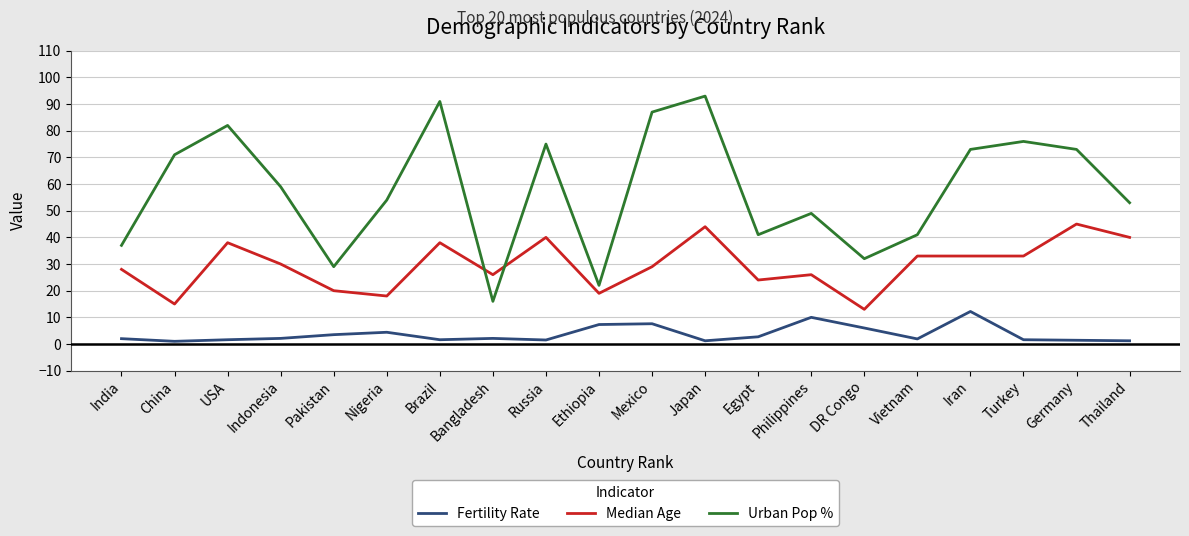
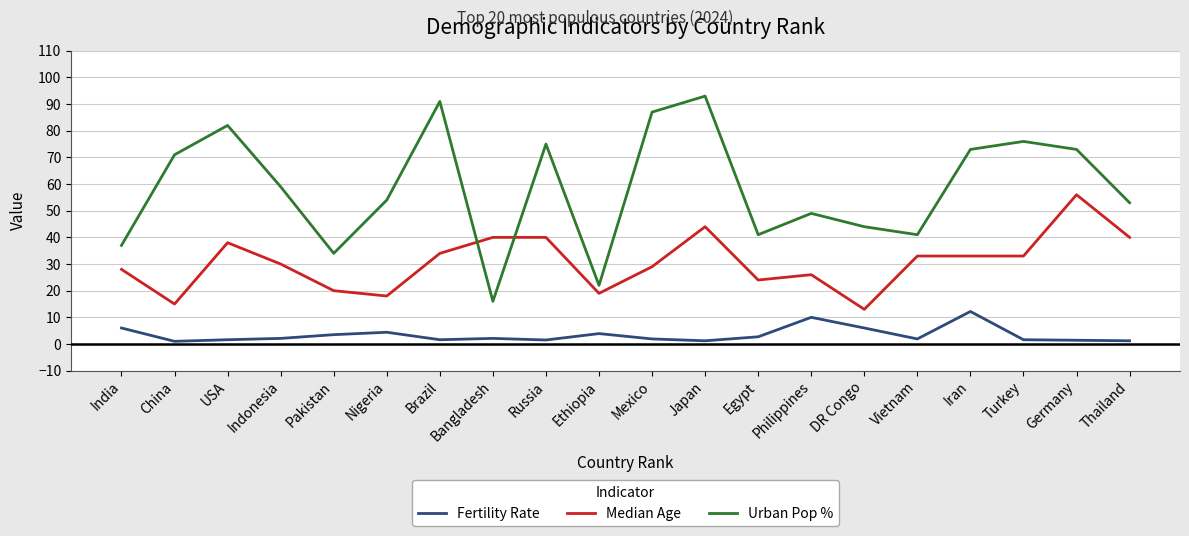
Fertility Rate, India: 2 -> 6
Urban Pop %, Pakistan: 29 -> 34
Median Age, Brazil: 38 -> 34
Median Age, Bangladesh: 26 -> 40
Fertility Rate, Ethiopia: 7 -> 4
Fertility Rate, Mexico: 8 -> 2
Urban Pop %, DR Congo: 32 -> 44
Median Age, Germany: 45 -> 56
